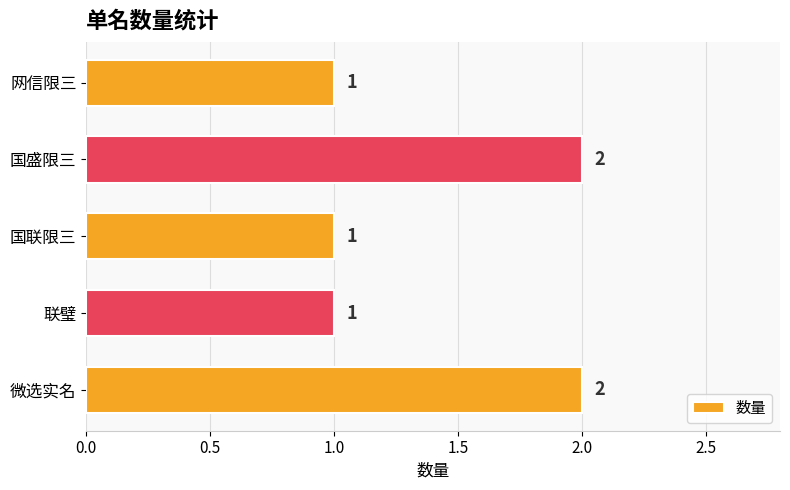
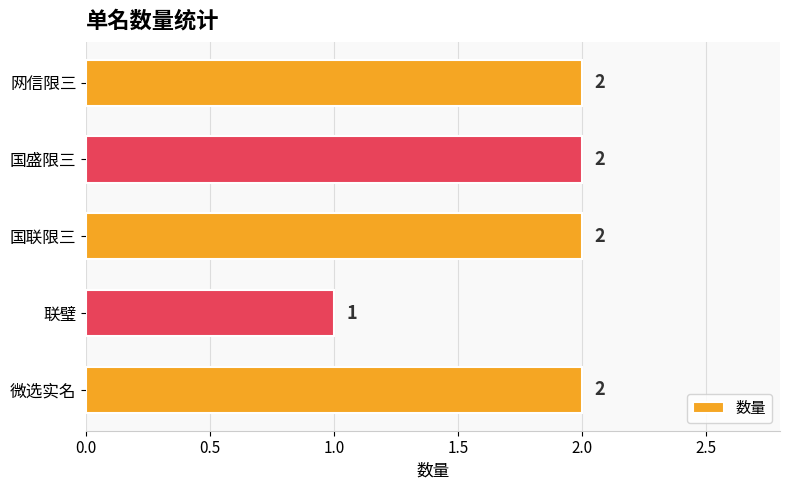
网信限三: 1 -> 2
国联限三: 1 -> 2
